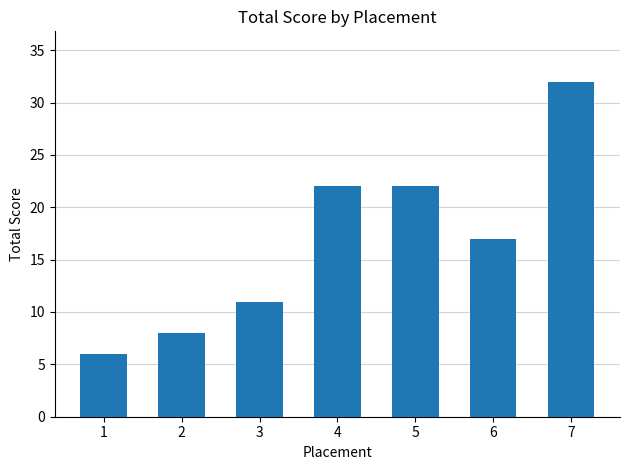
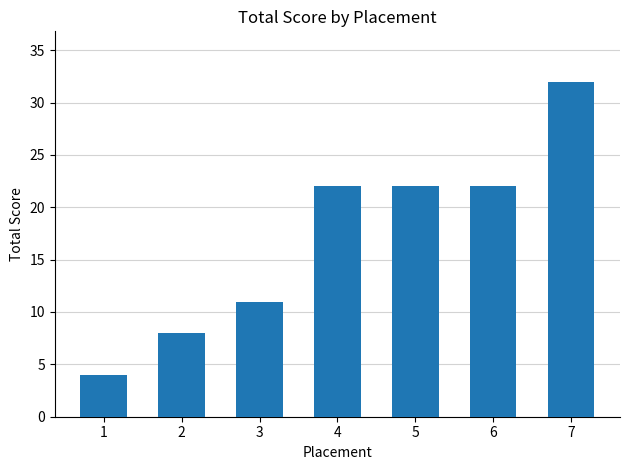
1: 6 -> 4
6: 17 -> 22
